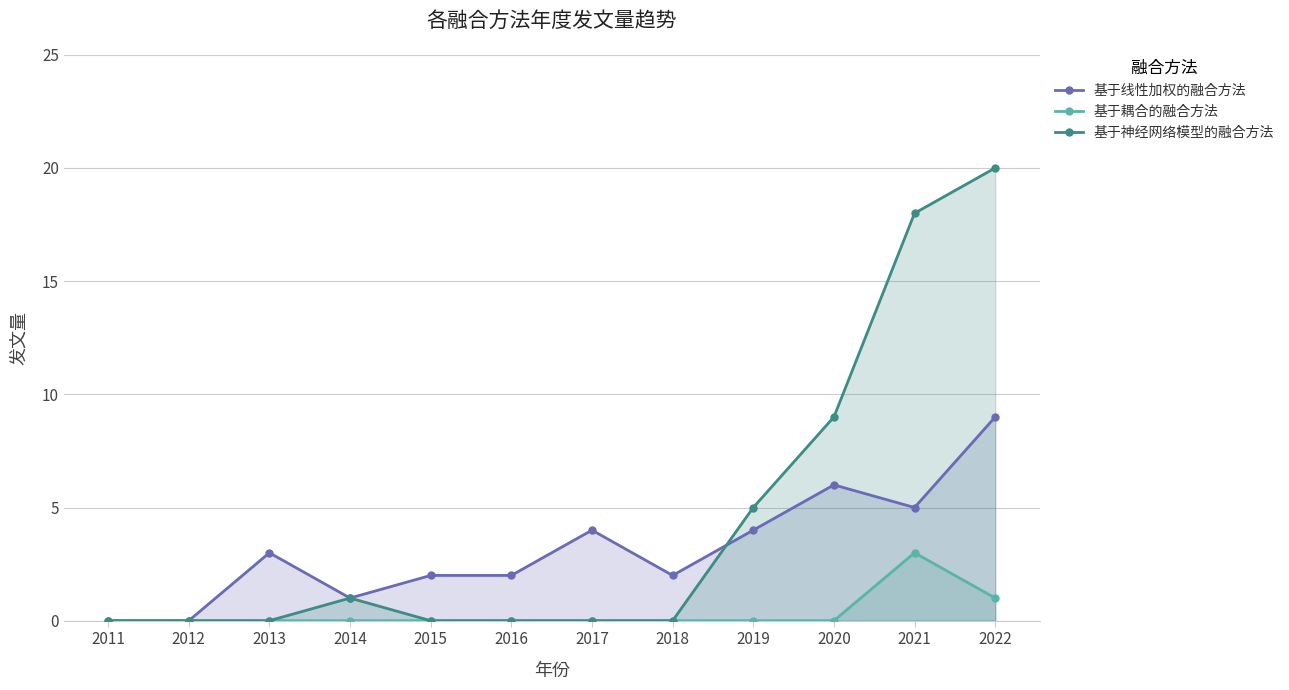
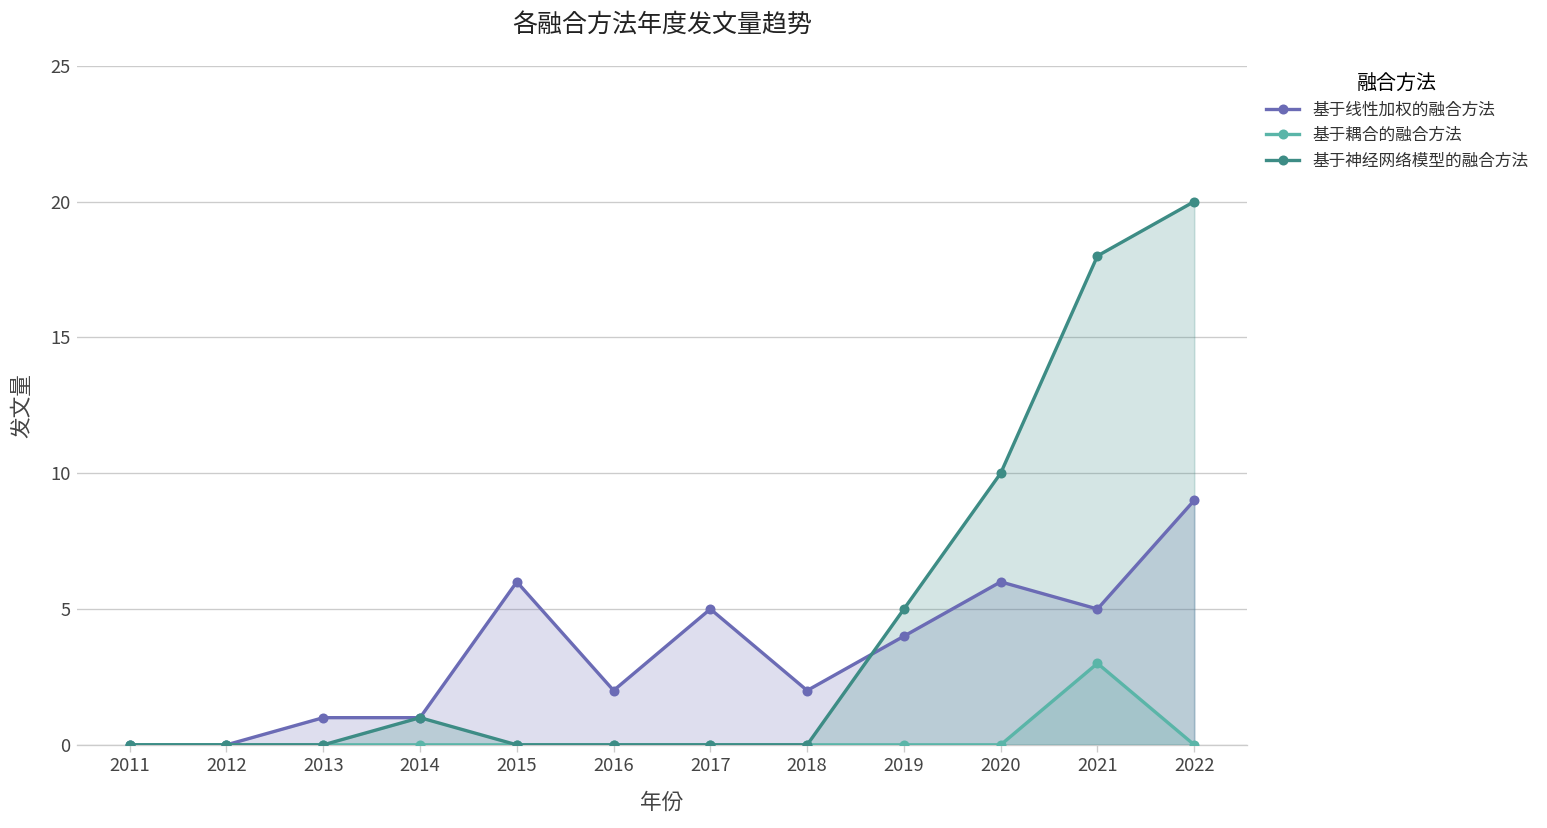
基于线性加权的融合方法, 2013: 3 -> 1
基于线性加权的融合方法, 2015: 2 -> 6
基于线性加权的融合方法, 2017: 4 -> 5
基于神经网络模型的融合方法, 2020: 9 -> 10
基于耦合的融合方法, 2022: 1 -> 0
